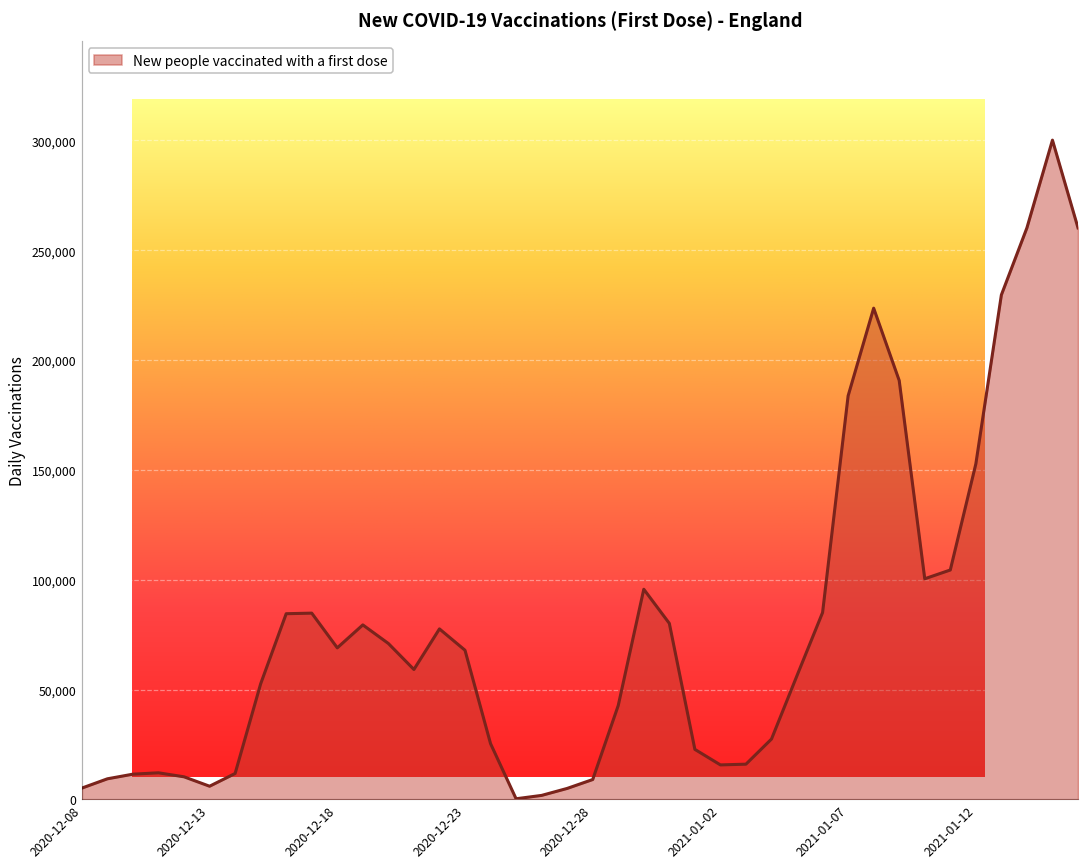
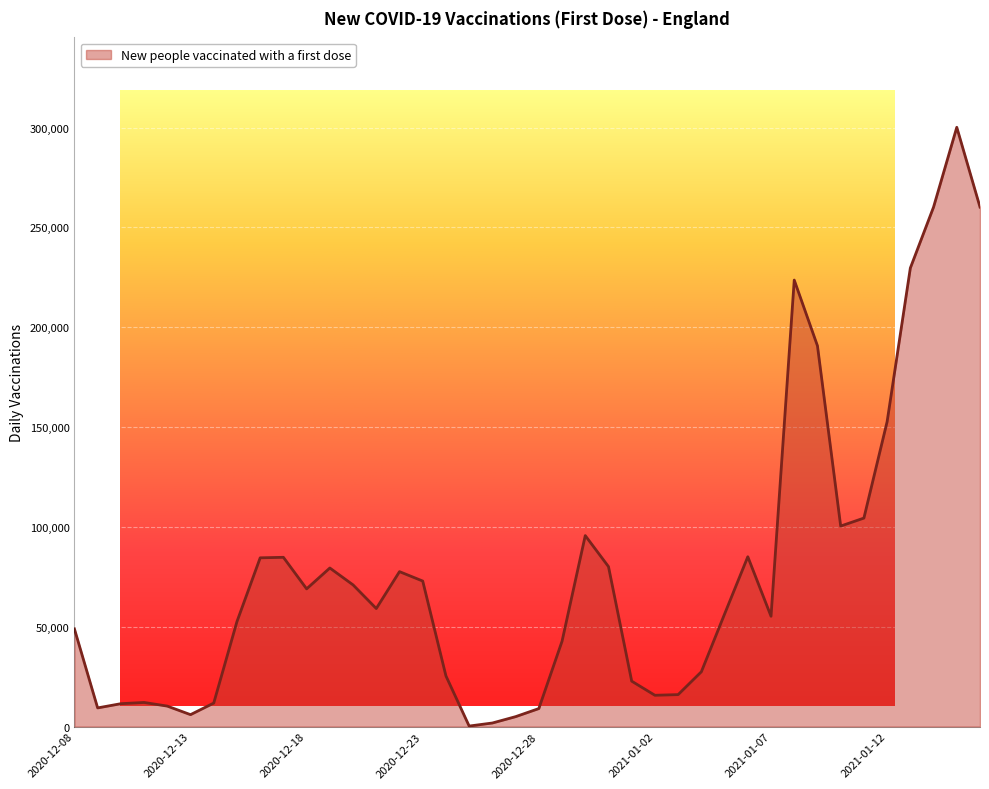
New COVID-19 Vaccinations (First Dose) - England, 2020-12-08: 5,000 -> 49,000
New COVID-19 Vaccinations (First Dose) - England, 2020-12-23: 68,000 -> 73,000
New COVID-19 Vaccinations (First Dose) - England, 2021-01-07: 184,000 -> 55,000
